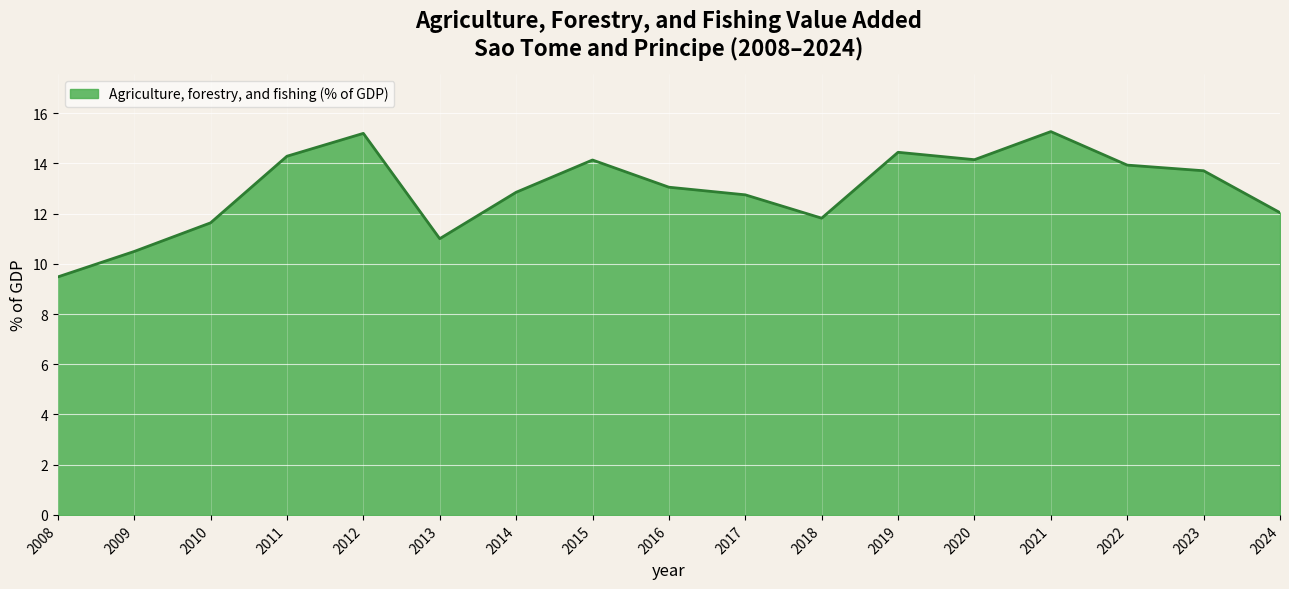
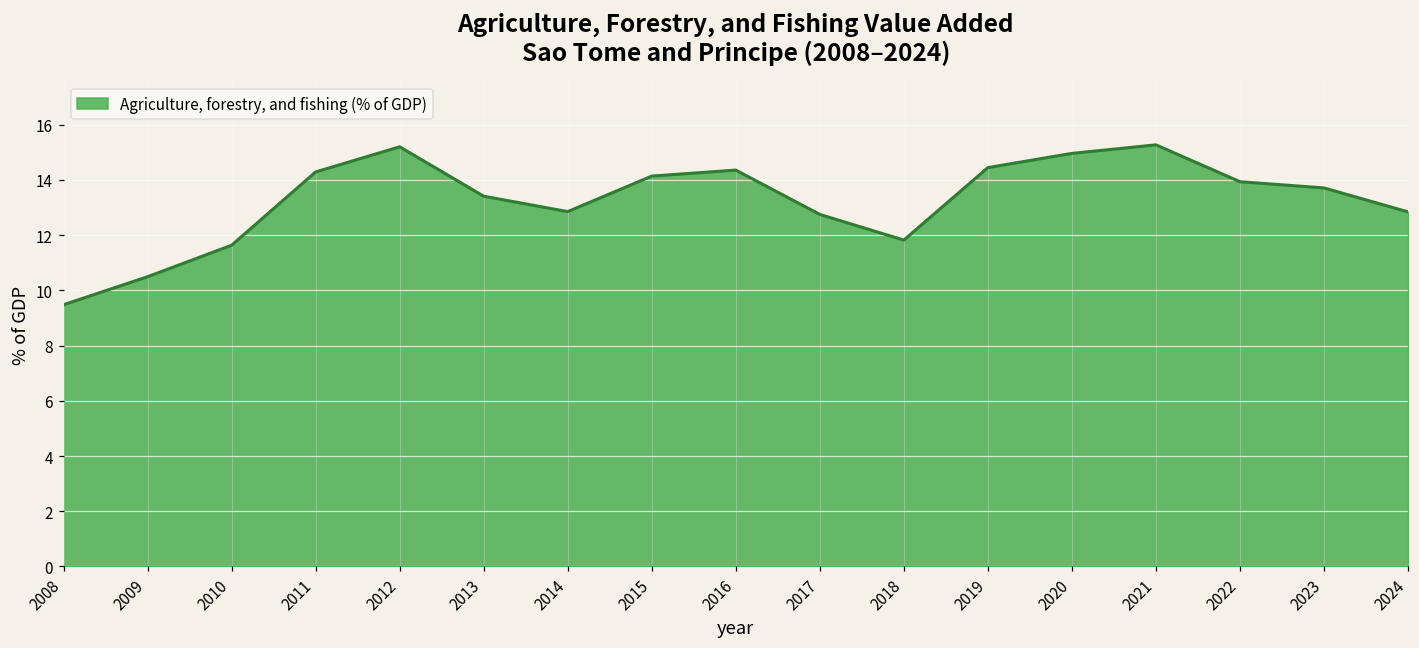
2013: 11.0 -> 13.4
2016: 13.1 -> 14.4
2020: 14.1 -> 15.0
2024: 12.0 -> 12.8
